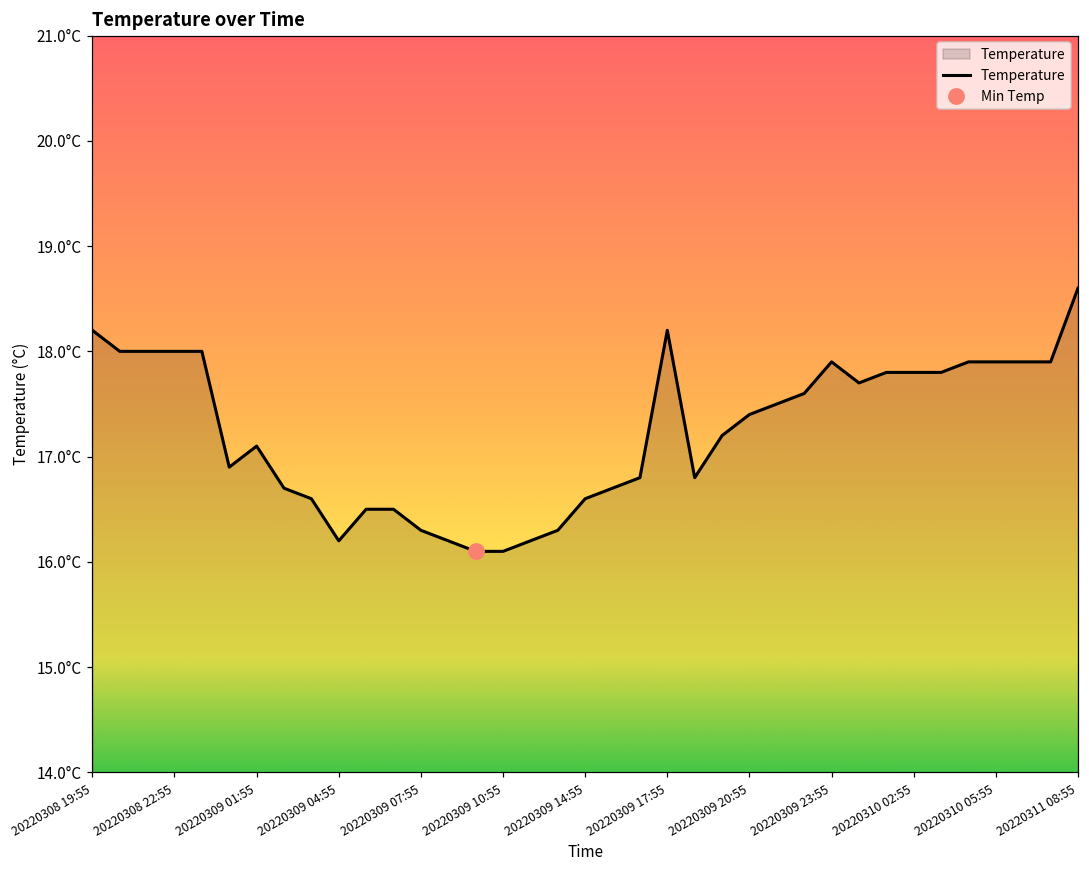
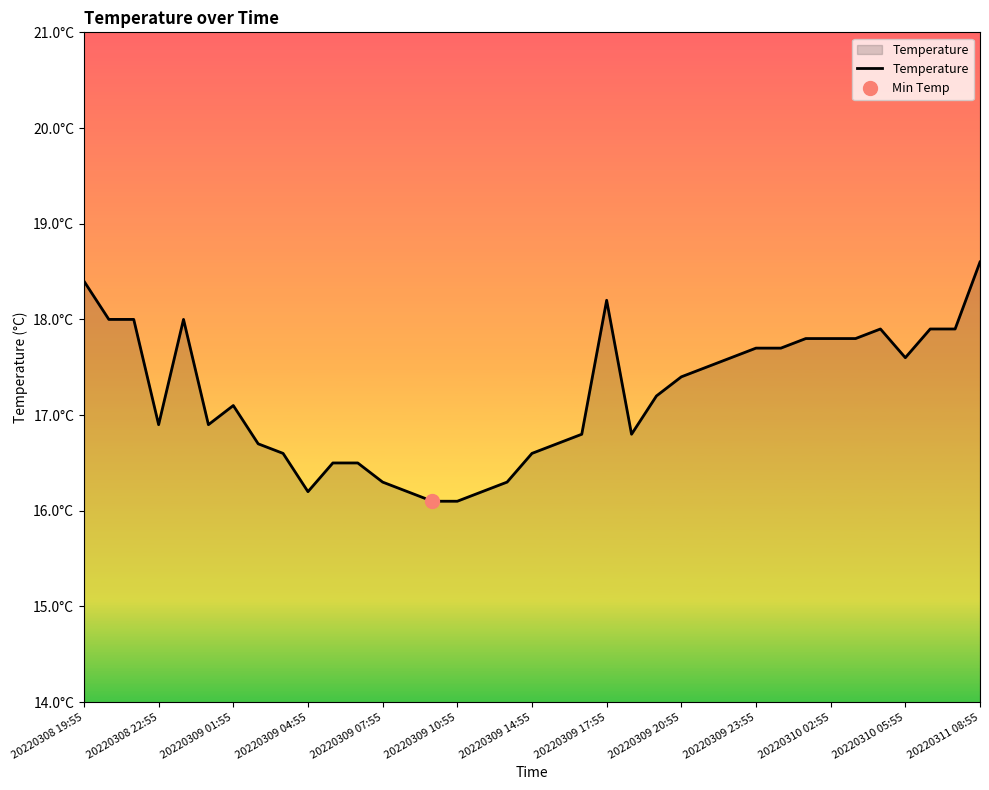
Temperature, 20220308 19:55: 18.2°C -> 18.4°C
Temperature, 20220308 22:55: 18.0°C -> 16.9°C
Temperature, 20220309 23:55: 17.9°C -> 17.7°C
Temperature, 20220310 05:55: 17.9°C -> 17.6°C
